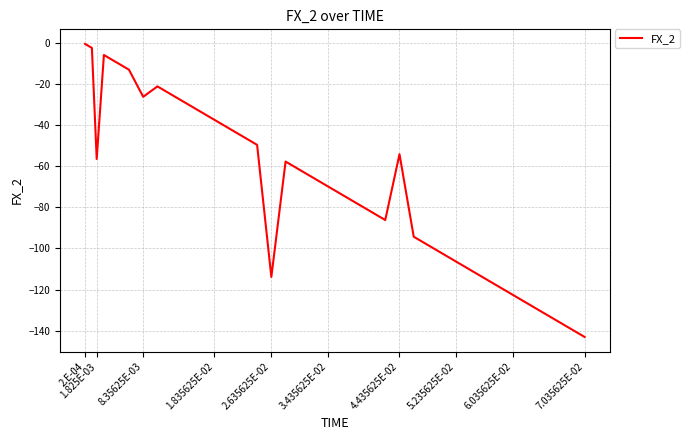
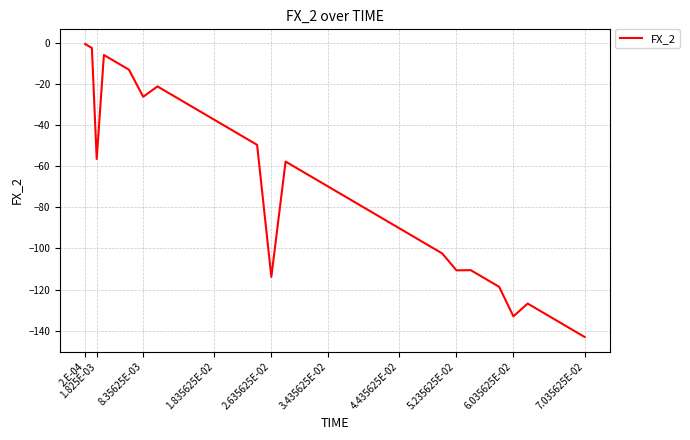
4.435625E-02: -54 -> -90
5.235625E-02: -106 -> -111
6.035625E-02: -123 -> -133
